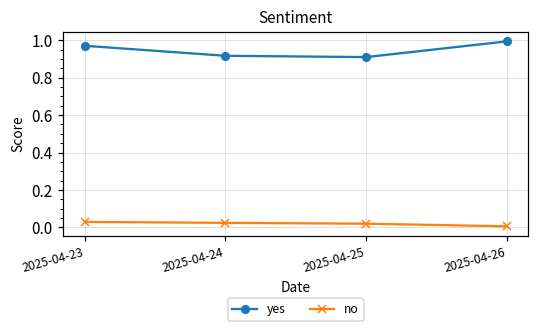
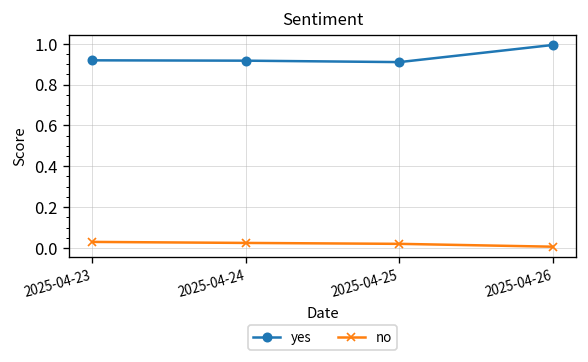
yes, 2025-04-23: 0.97 -> 0.92
